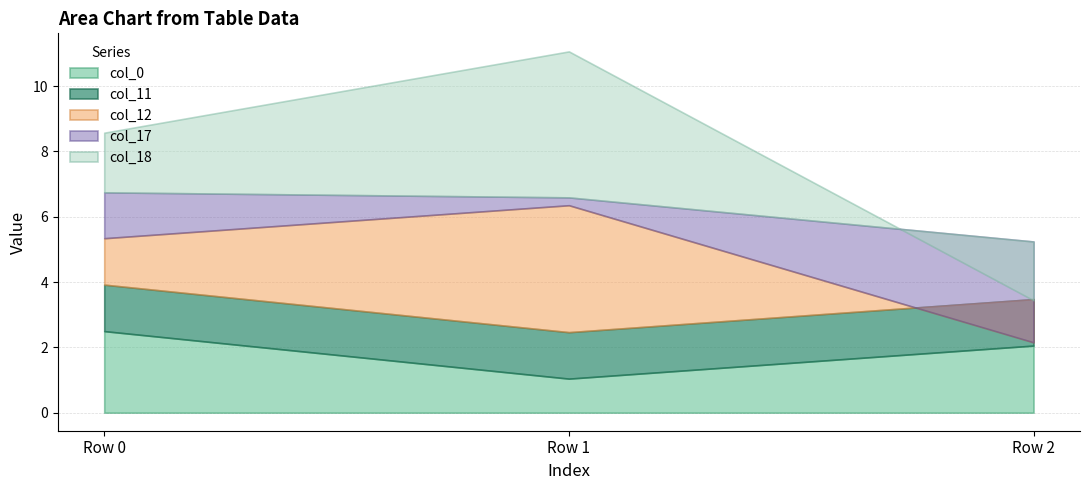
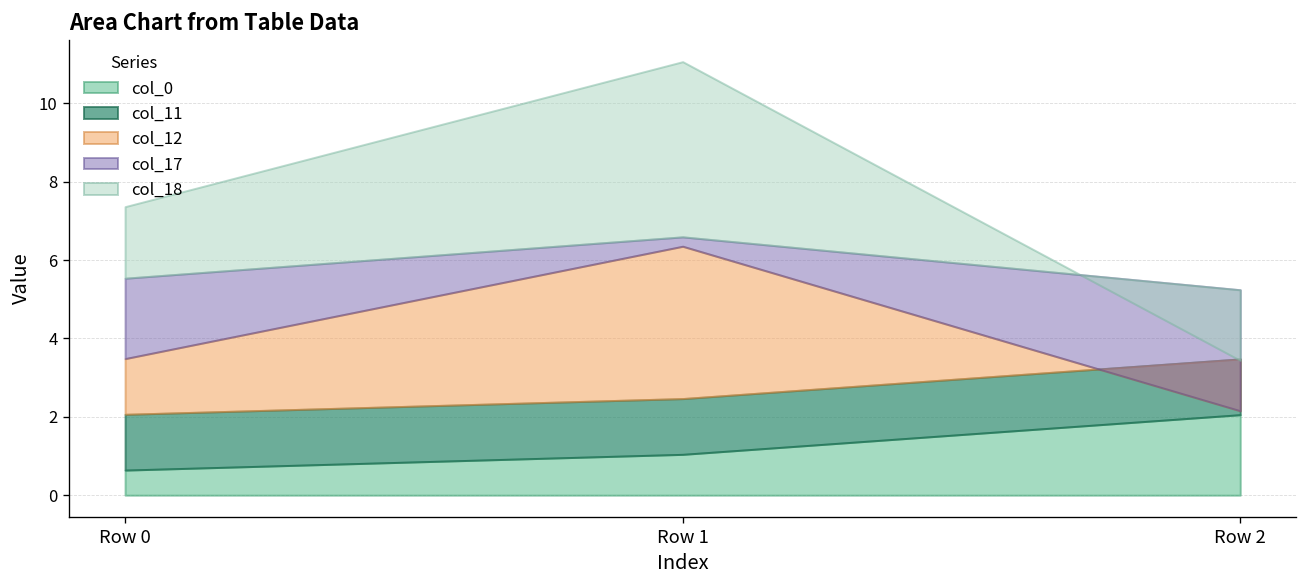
col_0, Row 0: 2.5 -> 0.6
col_17, Row 0: 1.4 -> 2.1
